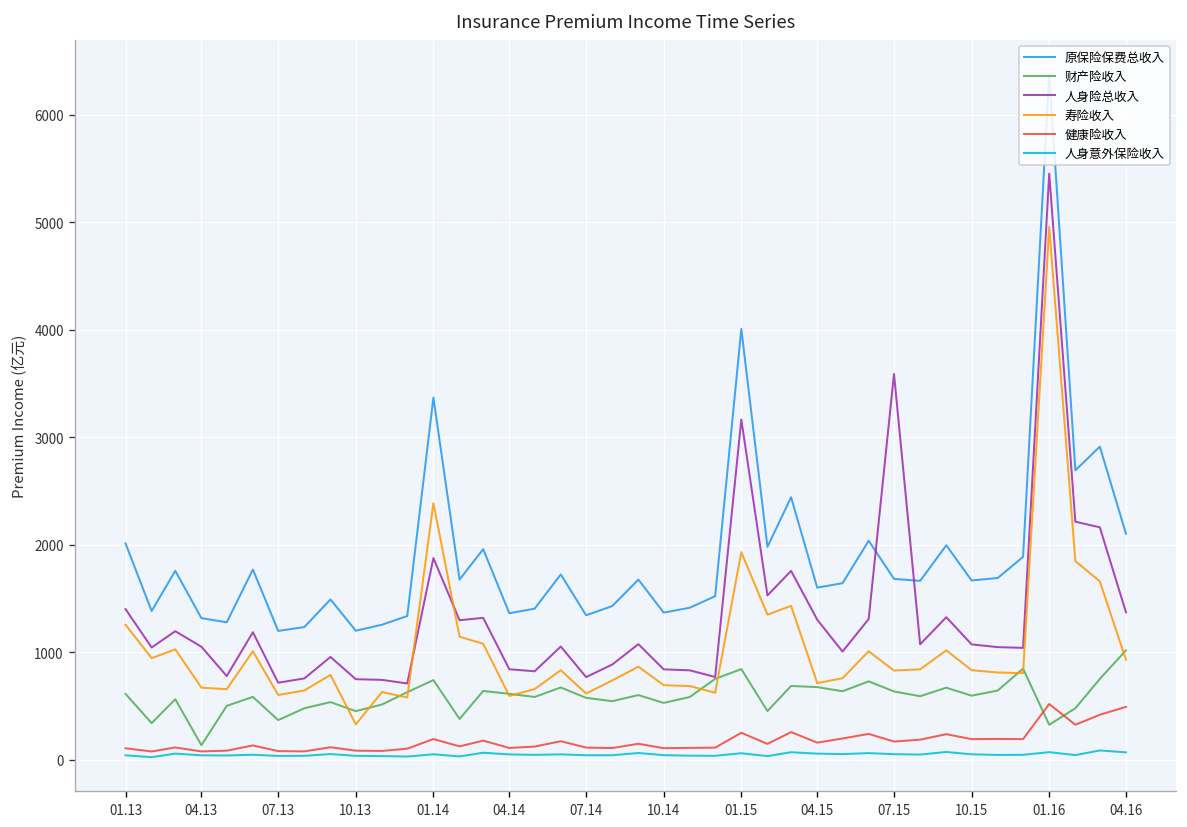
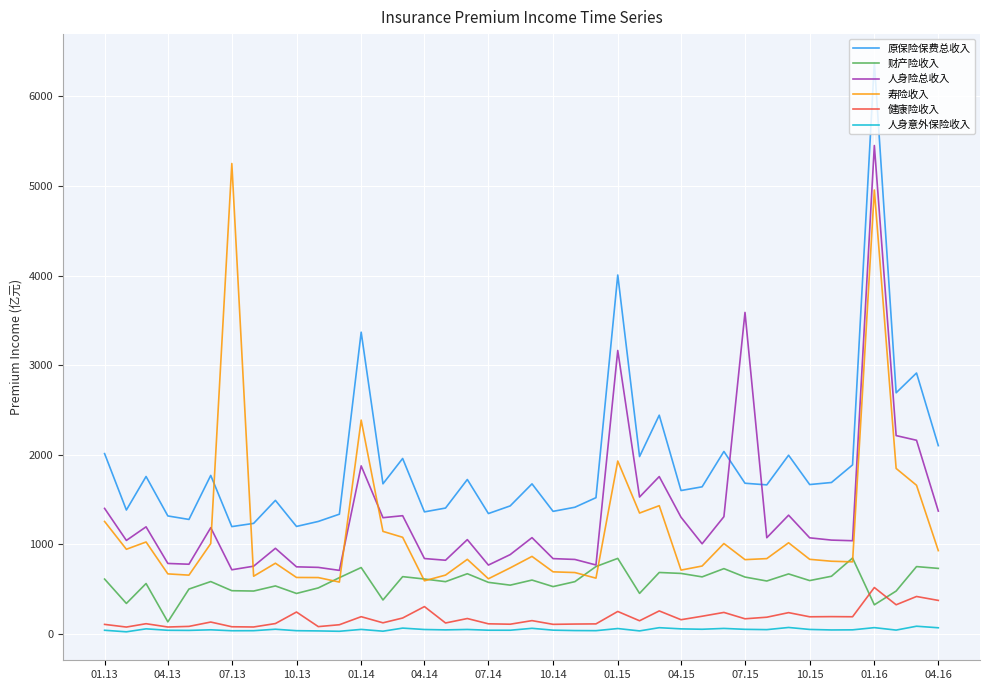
人身险总收入, 04.13: 1100 -> 800
财产险收入, 07.13: 400 -> 500
寿险收入, 07.13: 600 -> 5300
寿险收入, 10.13: 300 -> 600
健康险收入, 10.13: 100 -> 200
健康险收入, 04.14: 100 -> 300
财产险收入, 04.16: 1000 -> 700
健康险收入, 04.16: 500 -> 400
